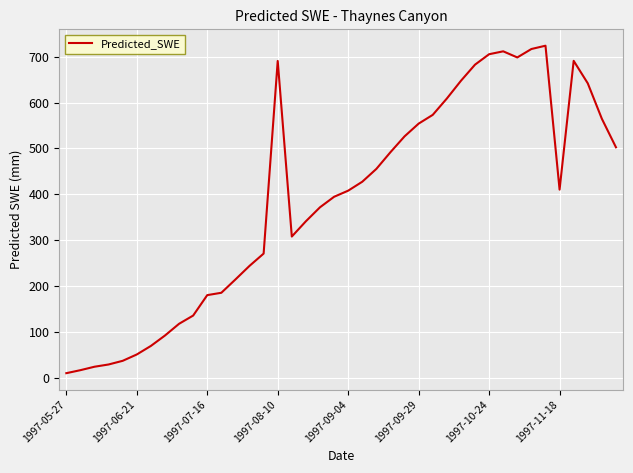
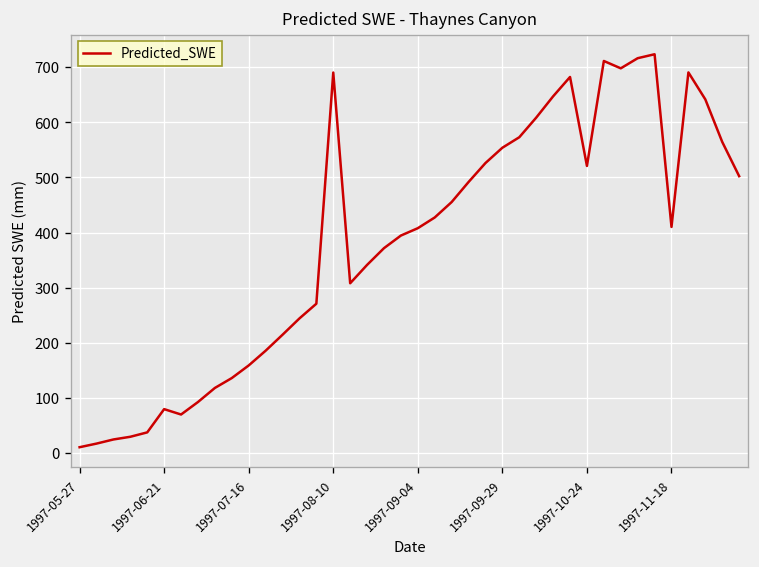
1997-06-21: 50 -> 80
1997-07-16: 180 -> 160
1997-10-24: 710 -> 520
